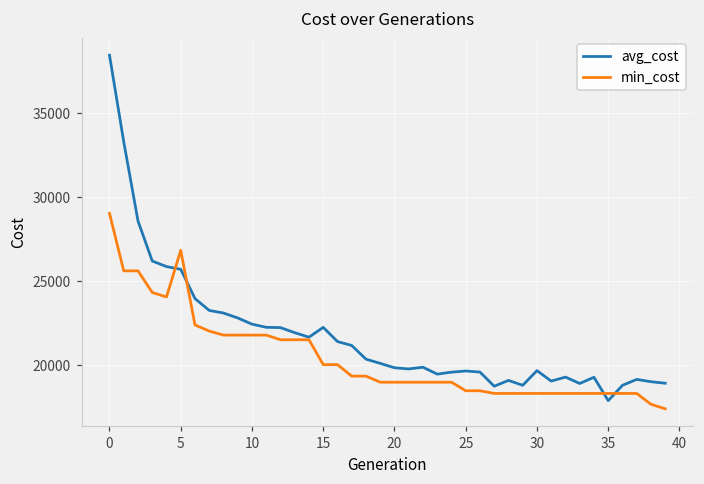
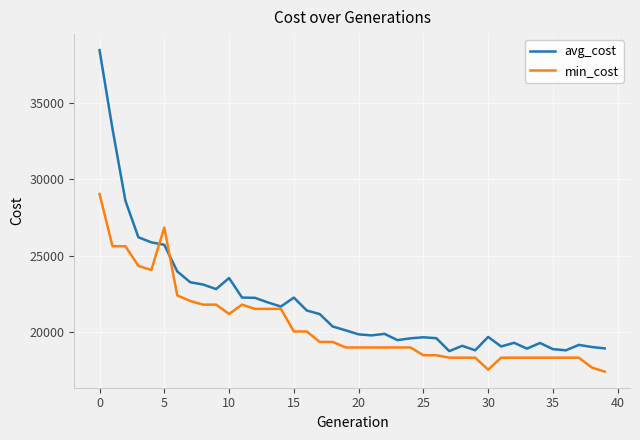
avg_cost, 10: 22400 -> 23500
min_cost, 10: 21800 -> 21200
min_cost, 30: 18300 -> 17500
avg_cost, 35: 17900 -> 18900
